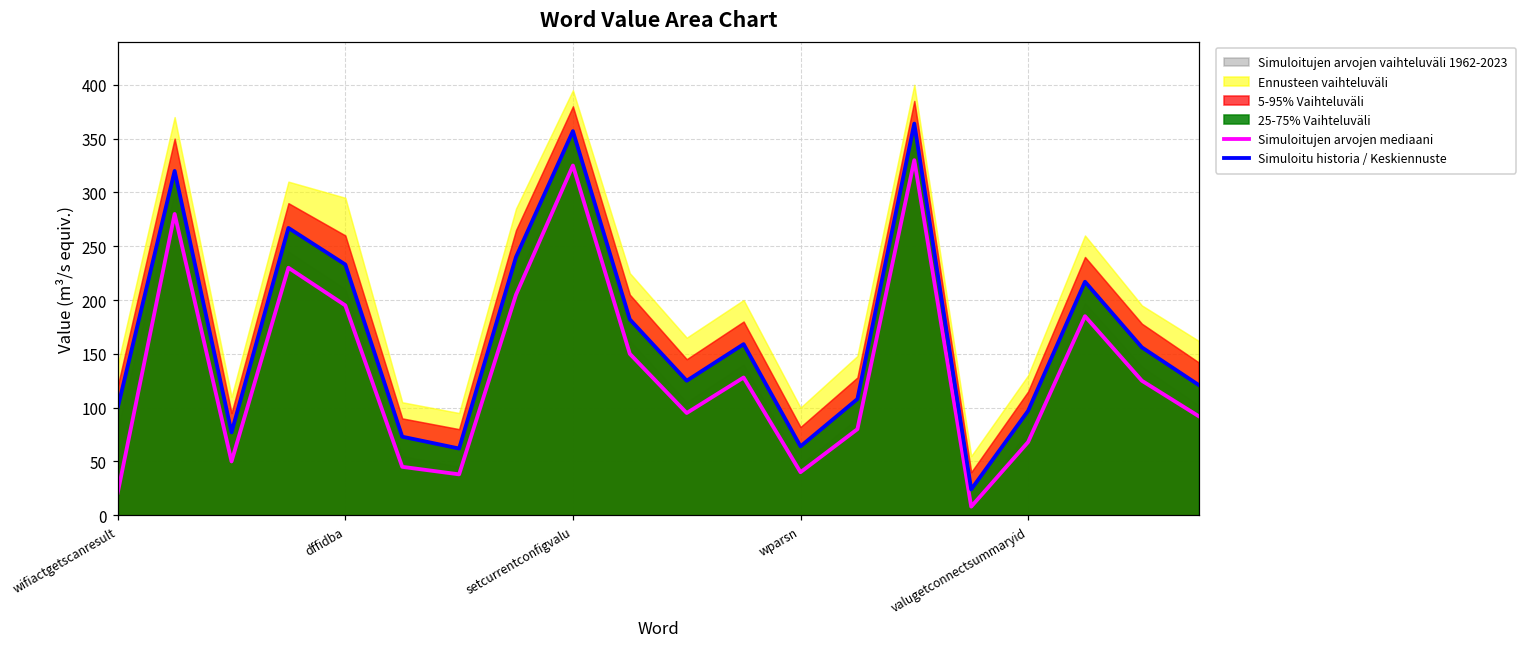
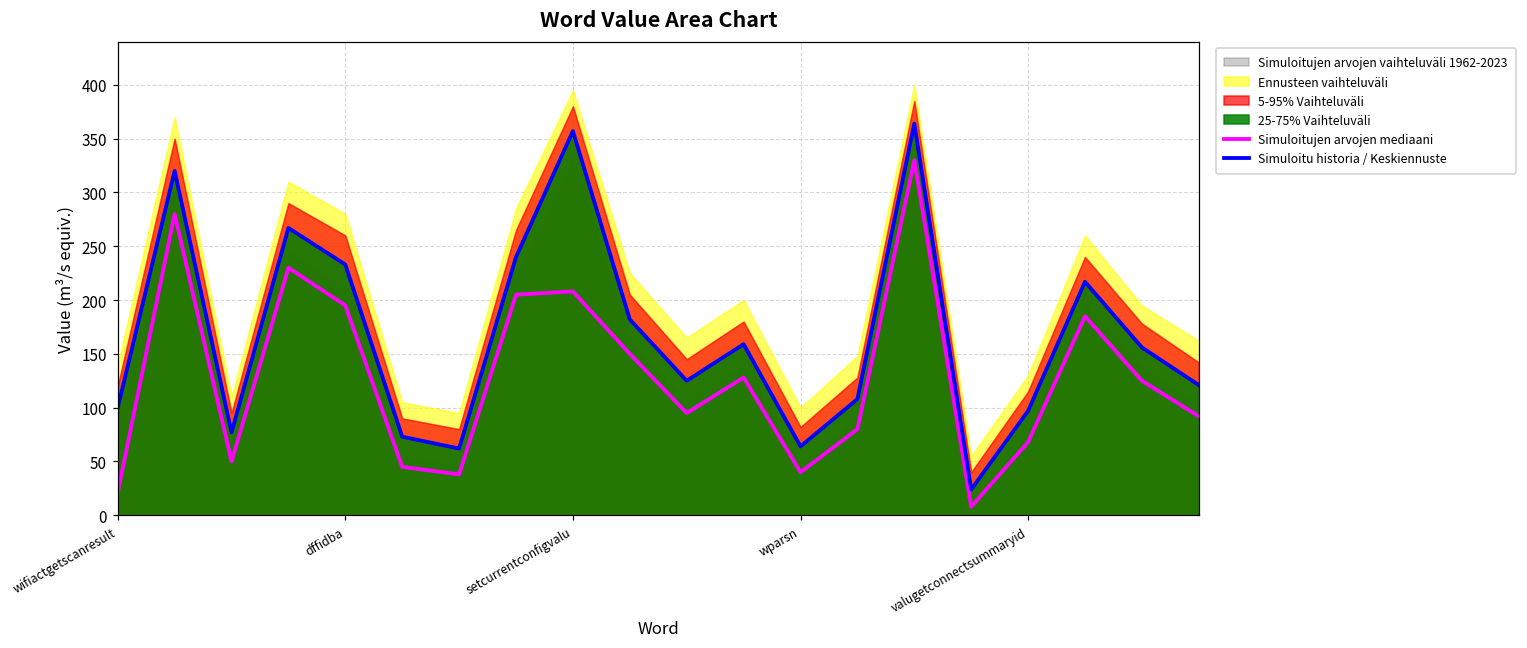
Ennusteen vaihteluväli, dffidba: 300 -> 280
Simuloitujen arvojen mediaani, setcurrentconfigvalu: 330 -> 210
